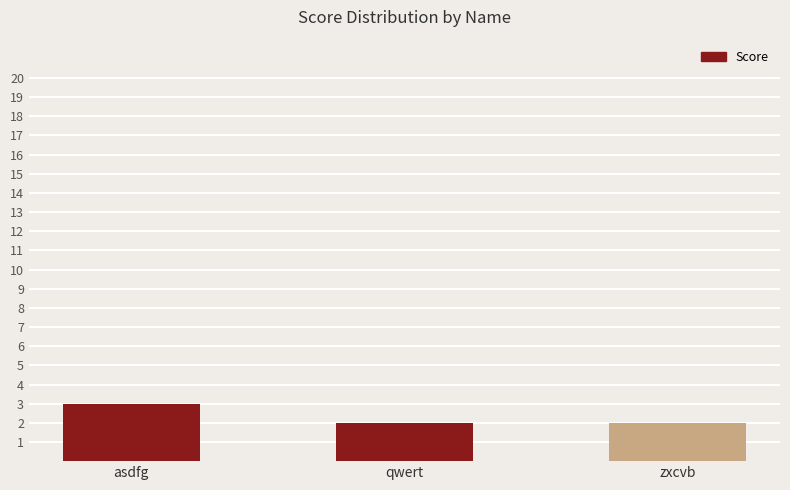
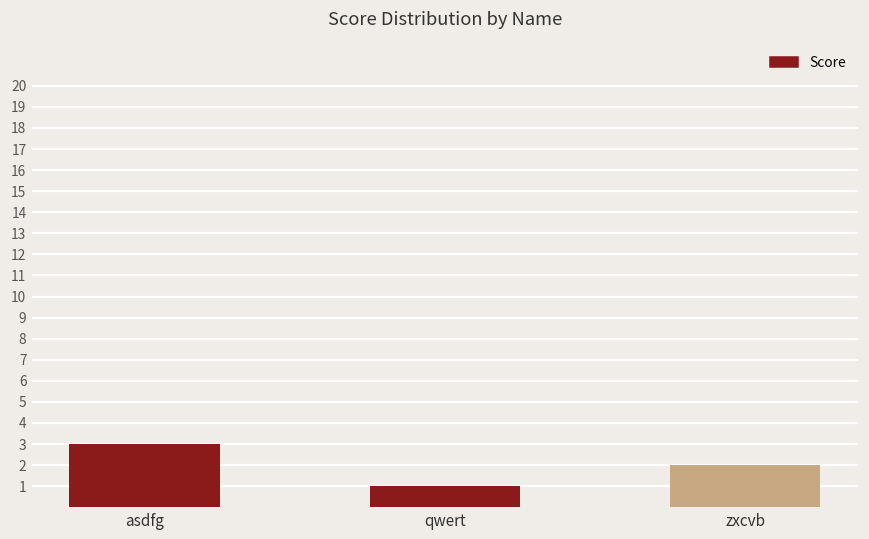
qwert: 2 -> 1
